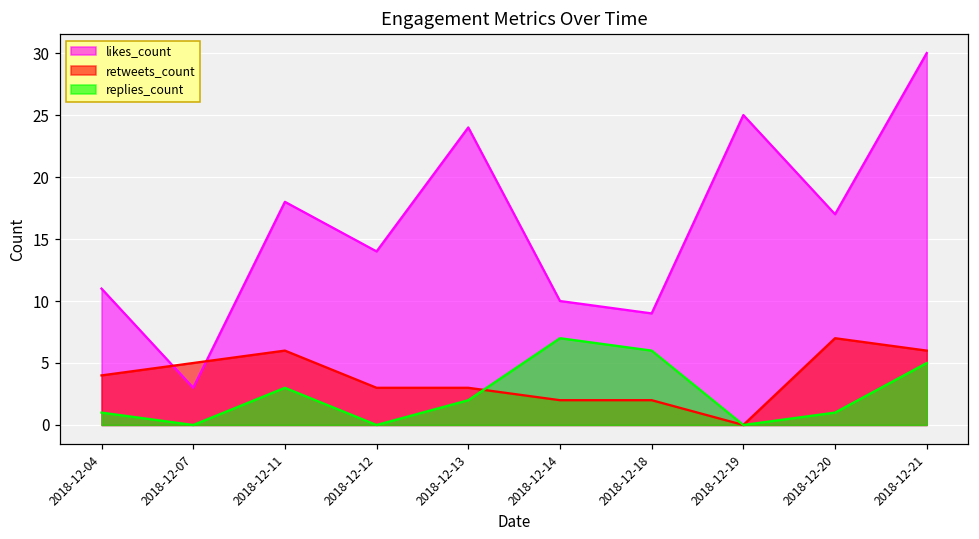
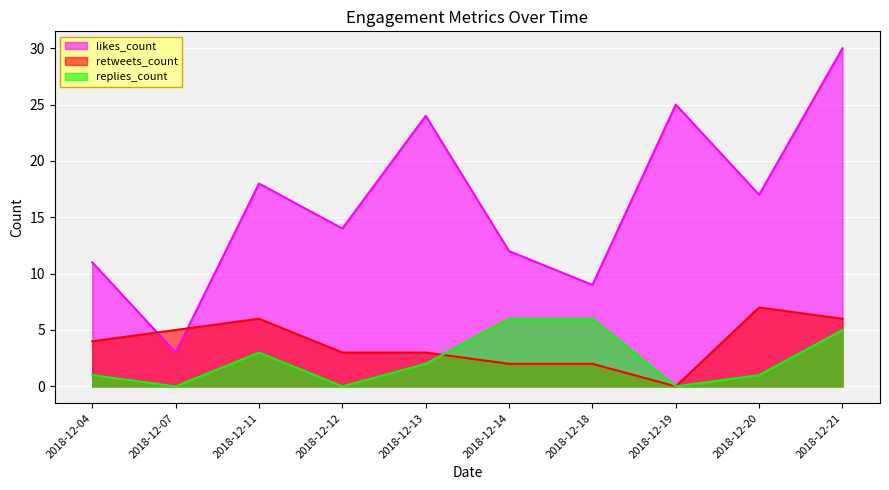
likes_count, 2018-12-14: 10 -> 12
replies_count, 2018-12-14: 7 -> 6
